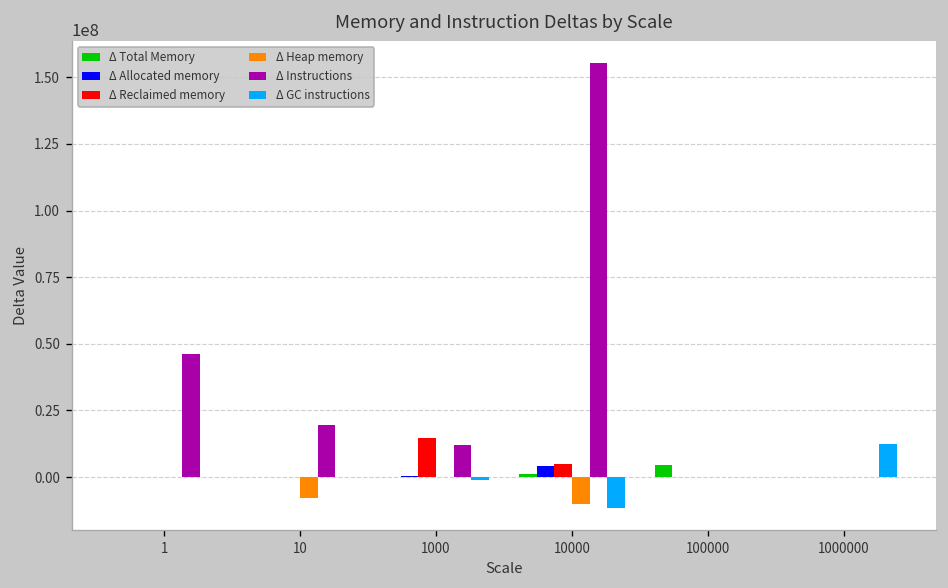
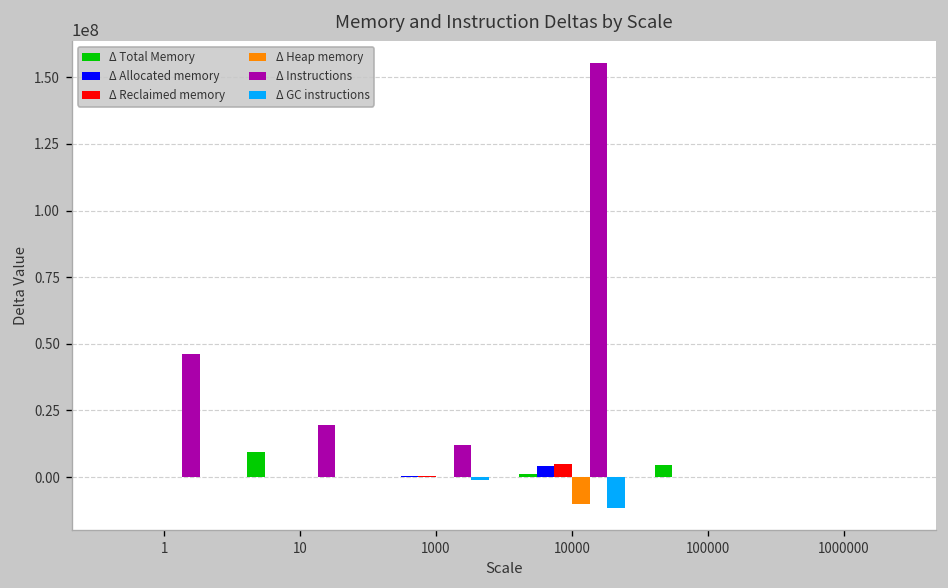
Δ Total Memory, 10: 0 -> 9000000
Δ Heap memory, 10: -8000000 -> 0
Δ Reclaimed memory, 1000: 15000000 -> 0
Δ GC instructions, 1000000: 13000000 -> 0
